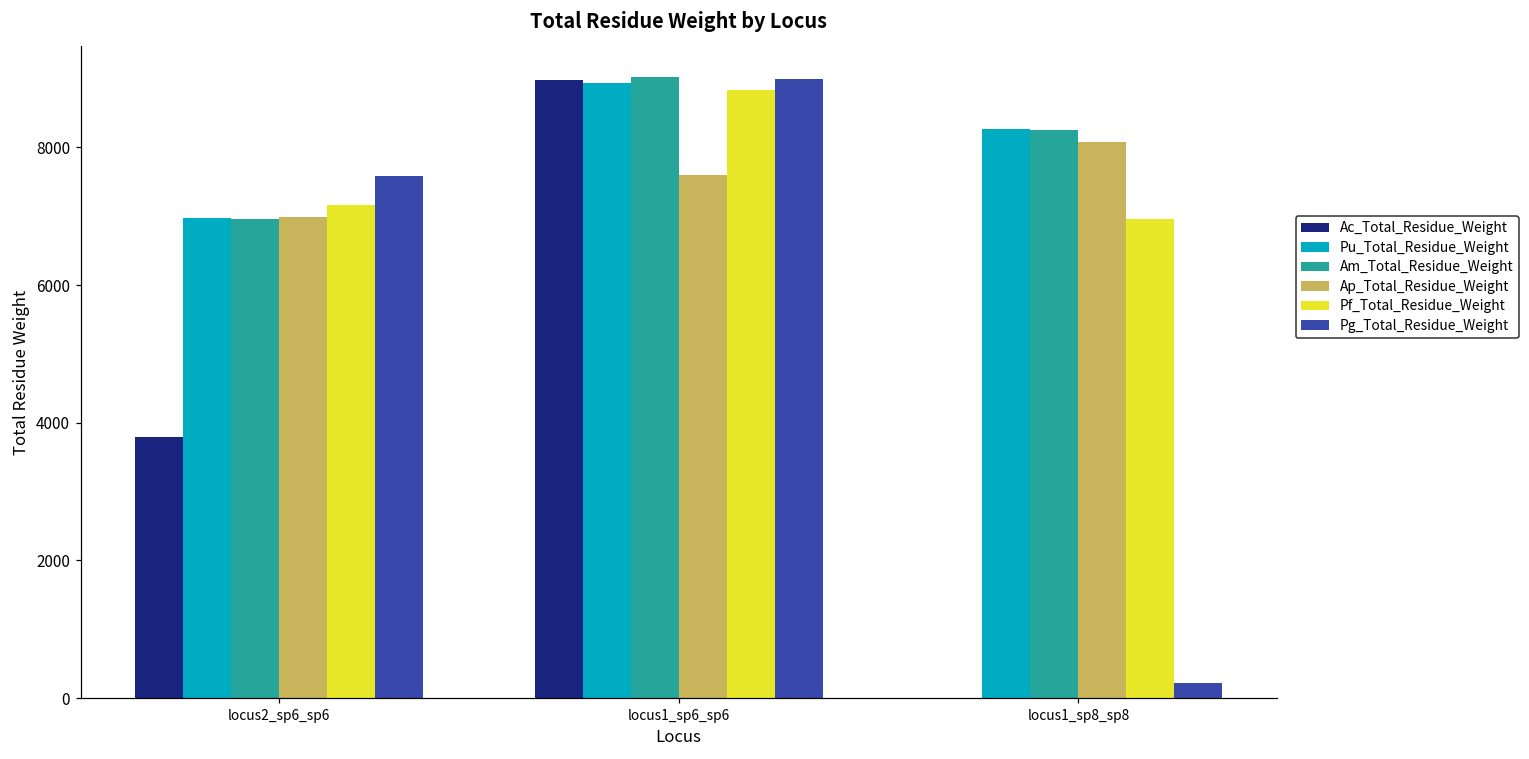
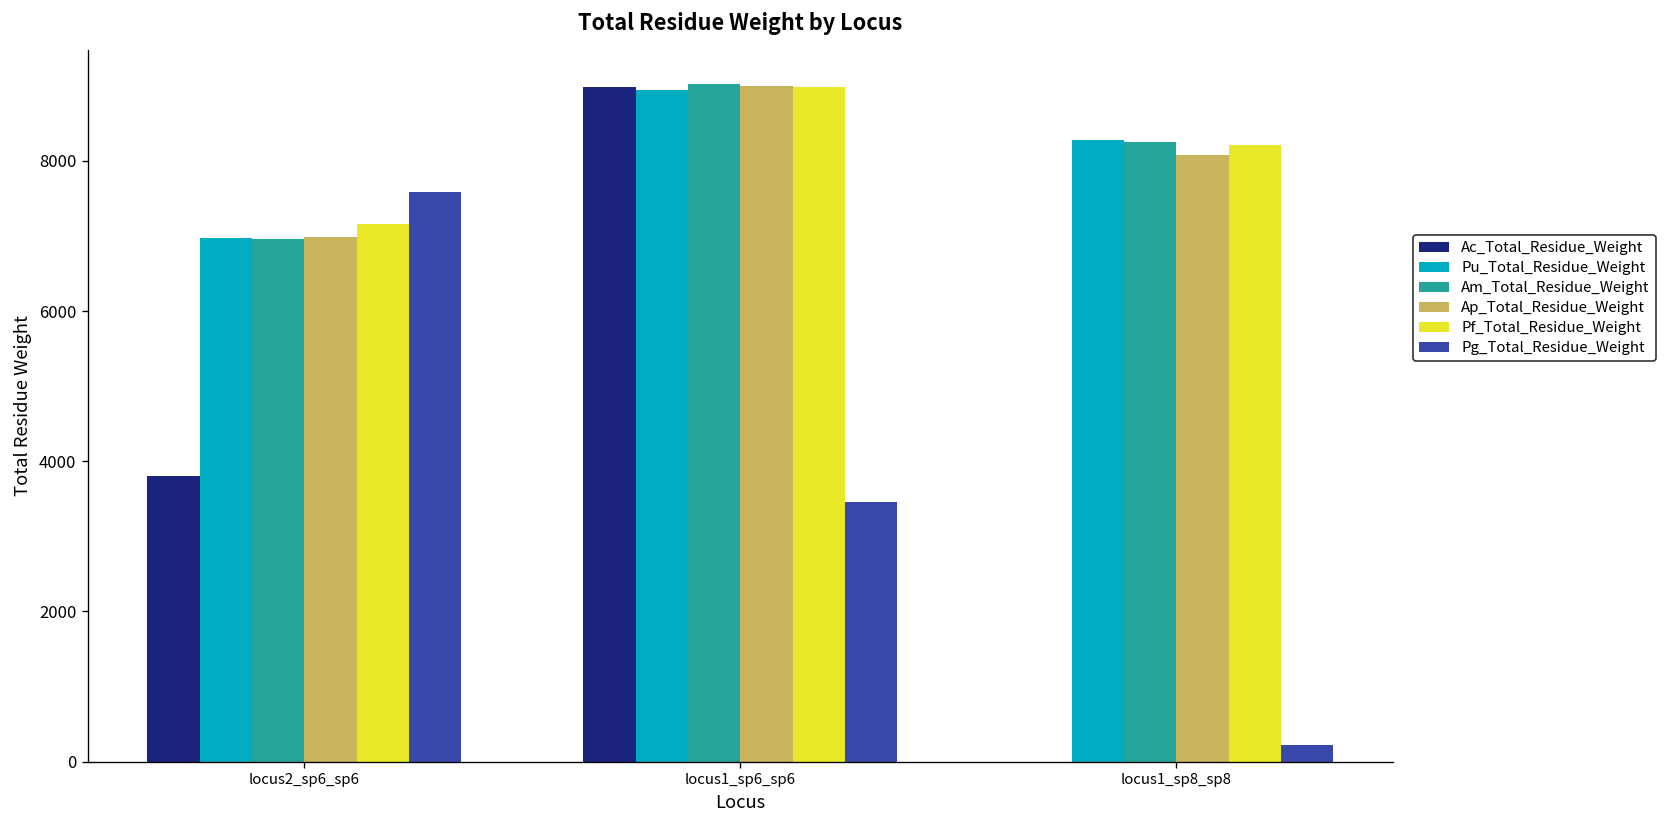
Ap_Total_Residue_Weight, locus1_sp6_sp6: 7600 -> 9000
Pf_Total_Residue_Weight, locus1_sp6_sp6: 8800 -> 9000
Pg_Total_Residue_Weight, locus1_sp6_sp6: 9000 -> 3500
Pf_Total_Residue_Weight, locus1_sp8_sp8: 7000 -> 8200
